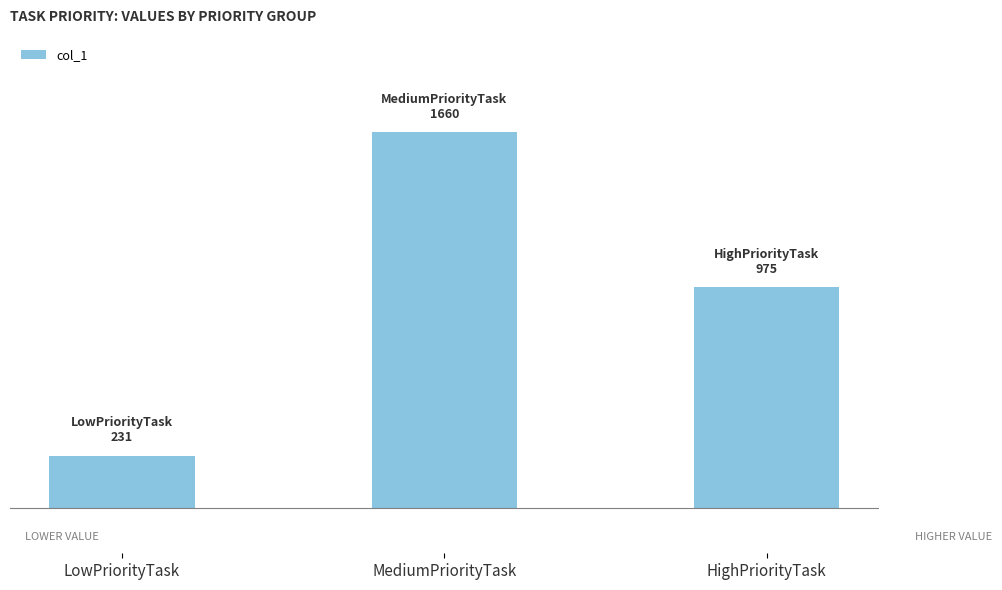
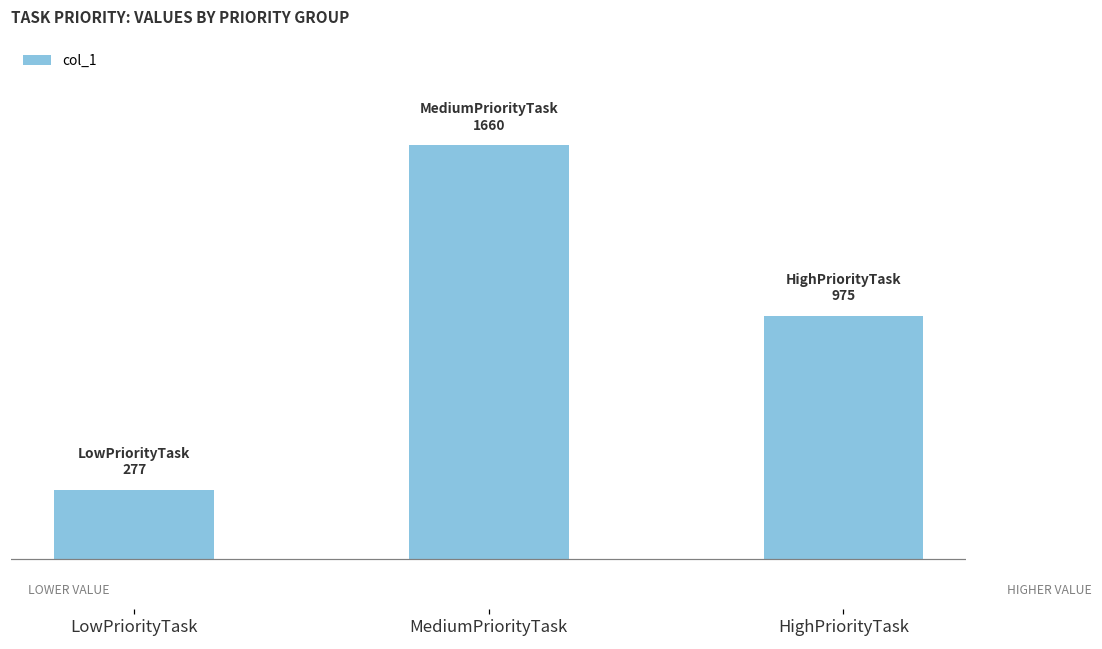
LowPriorityTask: 231 -> 277
